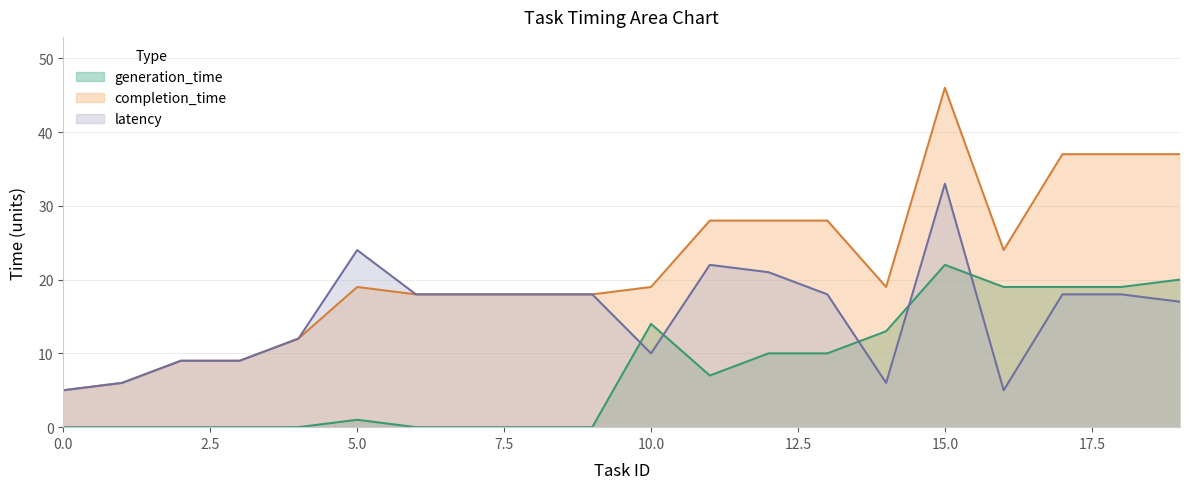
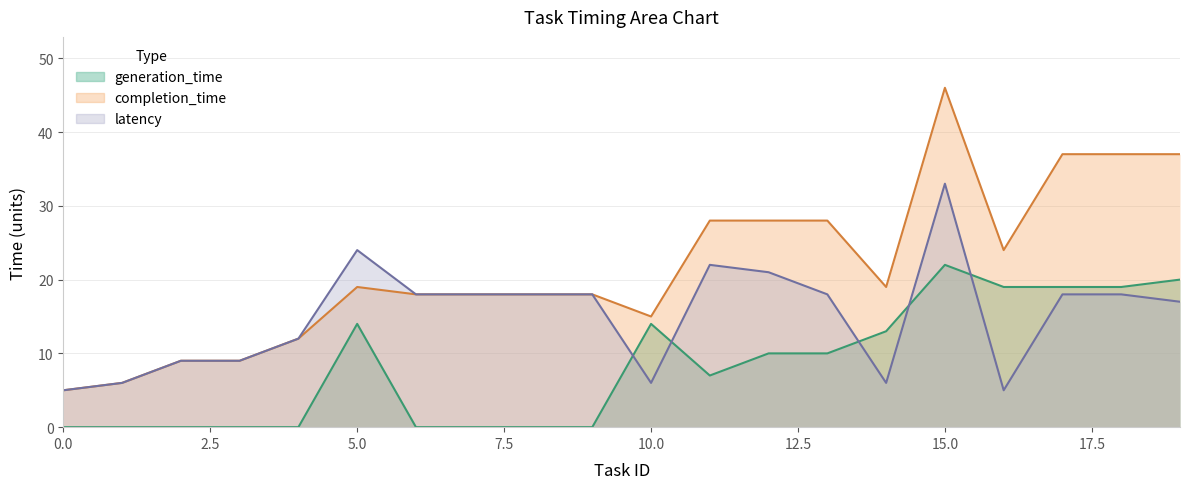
generation_time, 5.0: 1 -> 14
completion_time, 10.0: 19 -> 15
latency, 10.0: 10 -> 6
